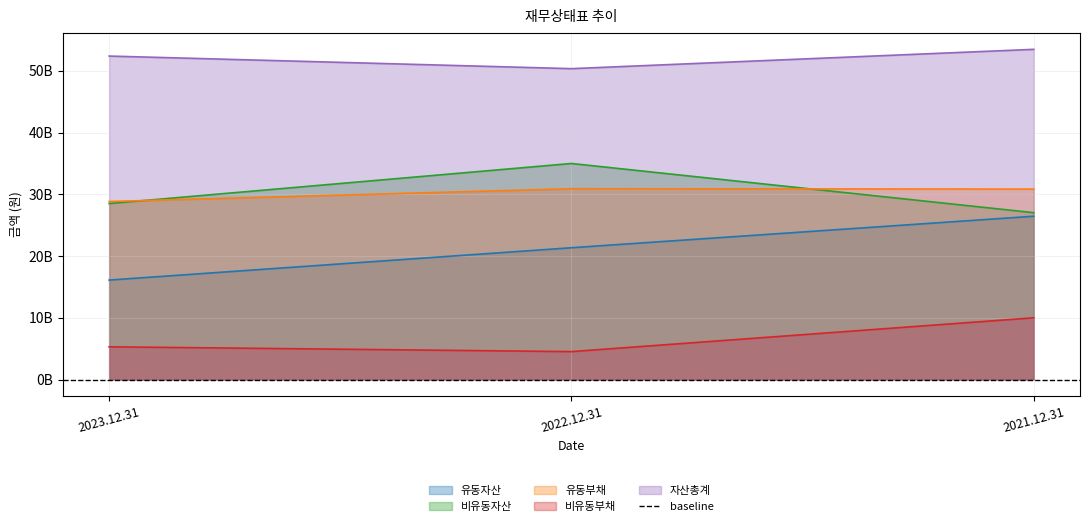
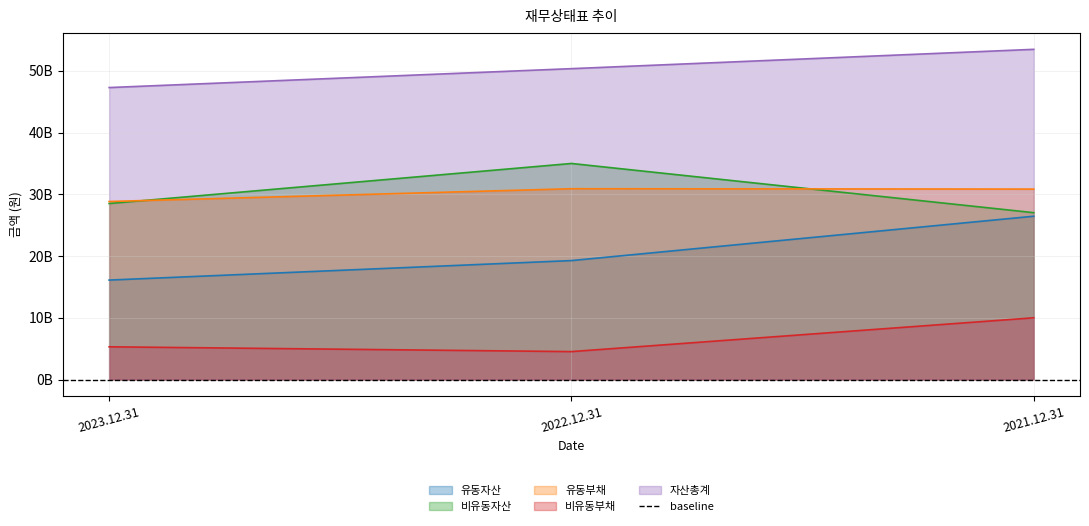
자산총계, 2023.12.31: 52000000000 -> 47000000000
유동자산, 2022.12.31: 21000000000 -> 19000000000
